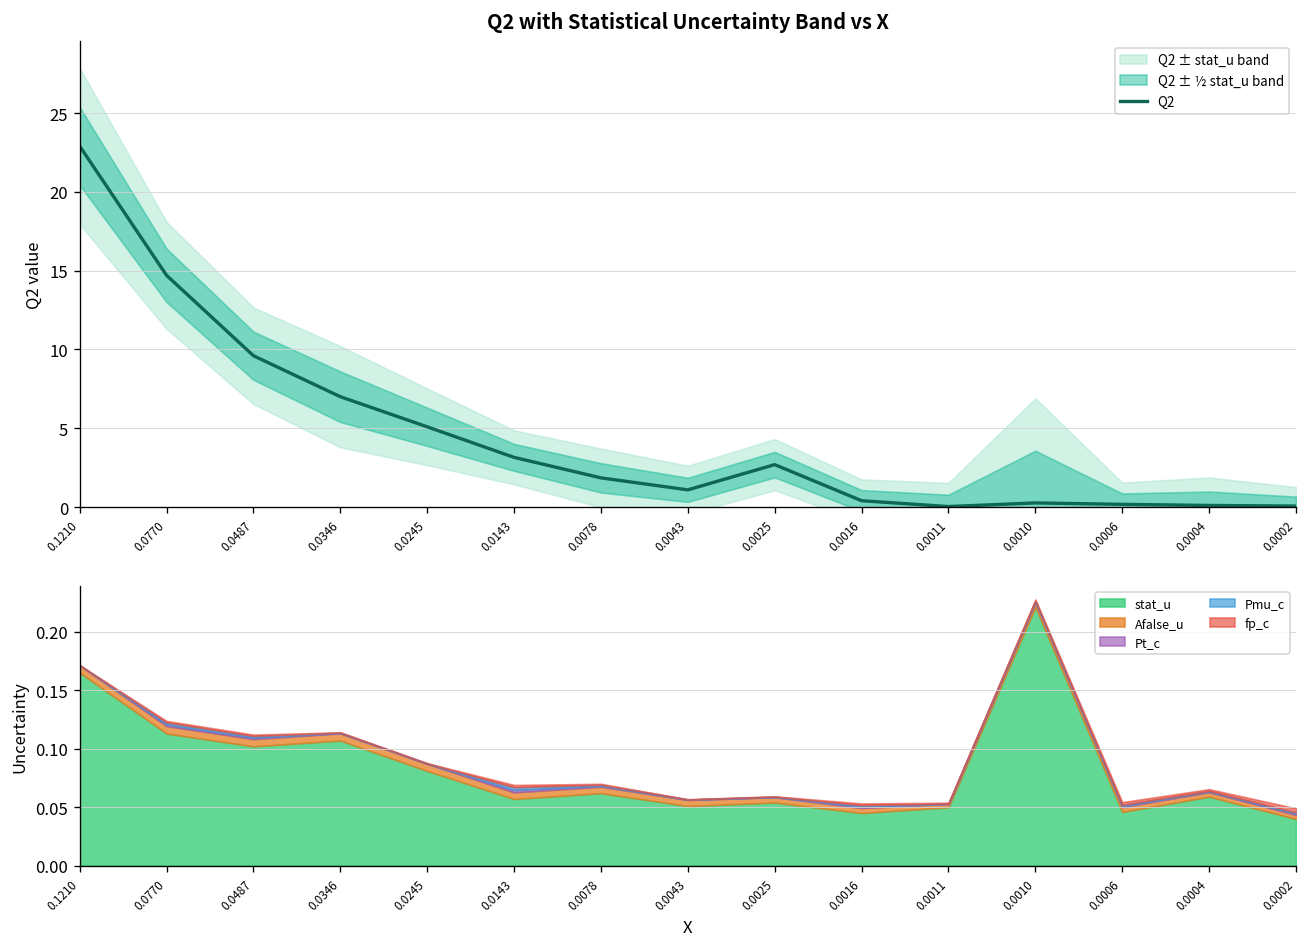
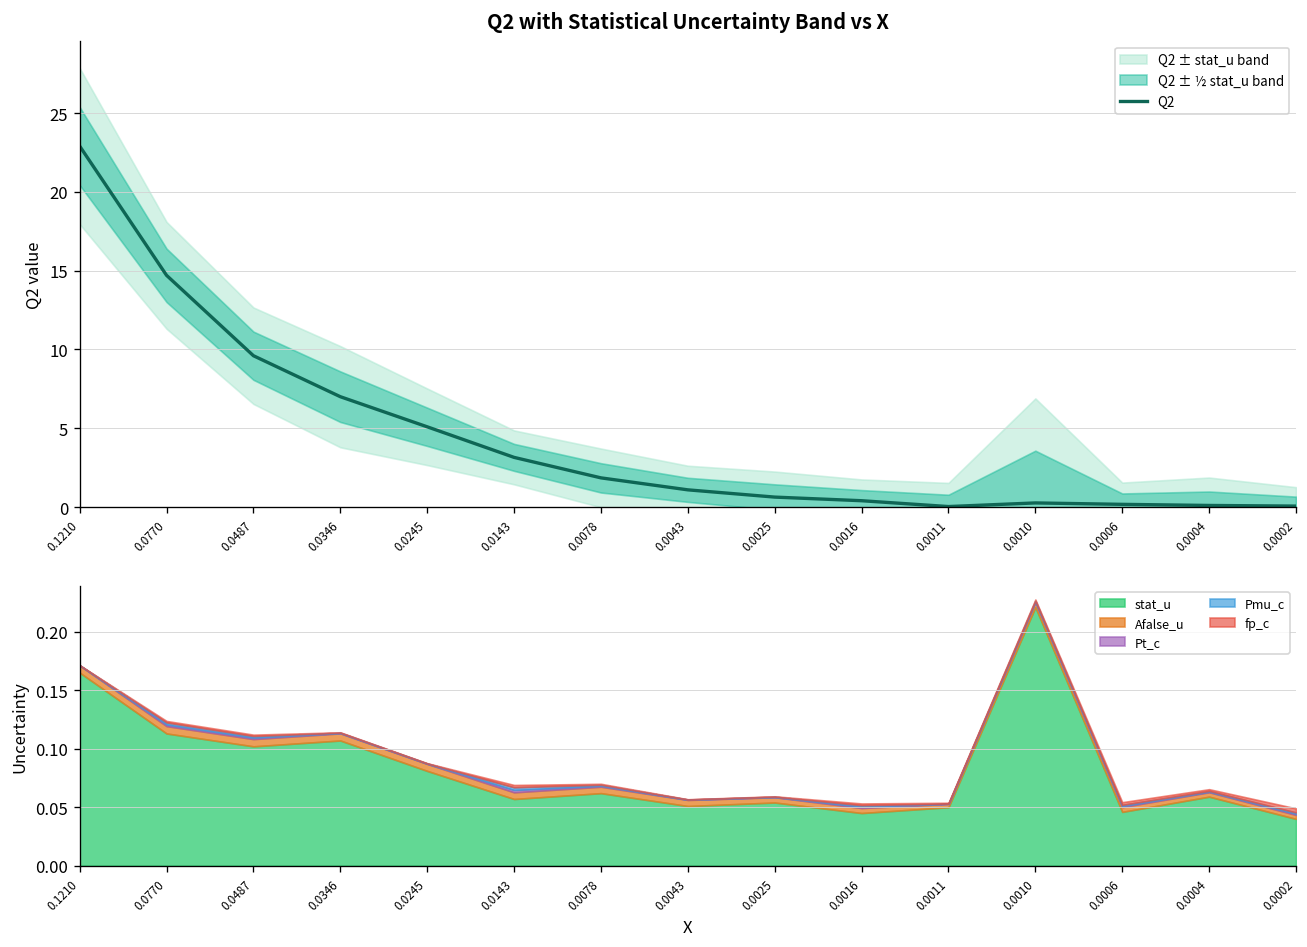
Q2 with Statistical Uncertainty Band vs X, Q2, 0.0025: 2.7 -> 0.6
